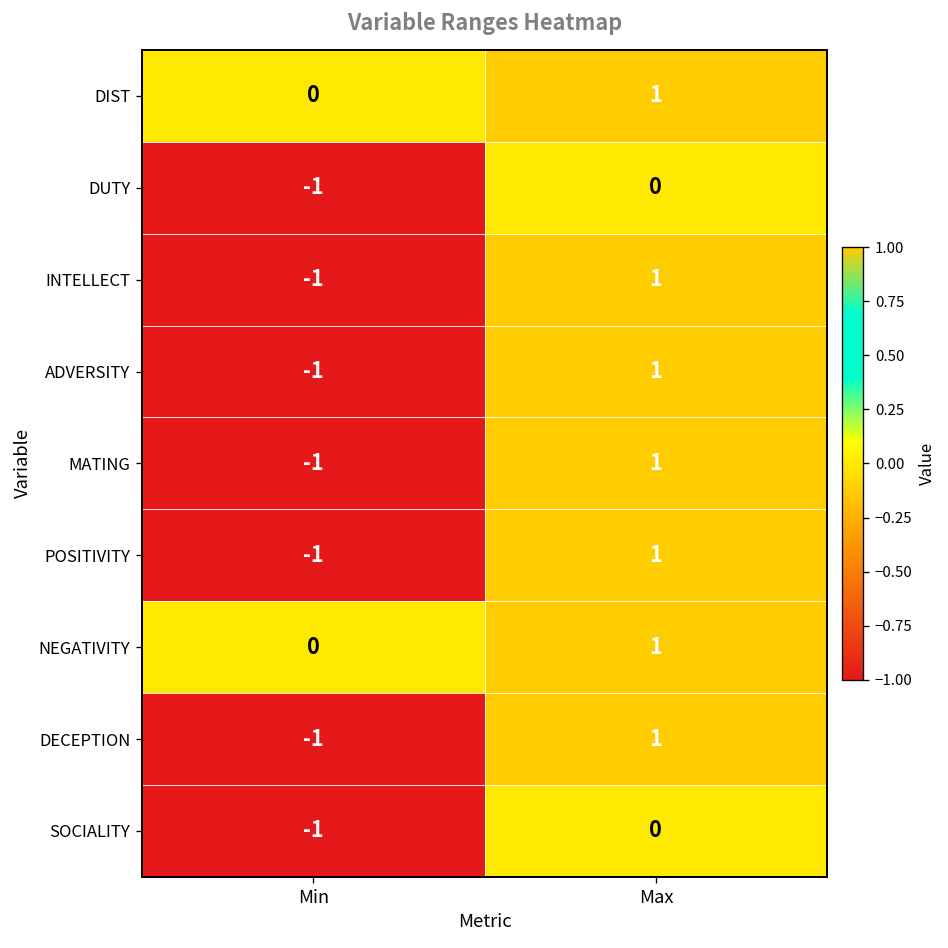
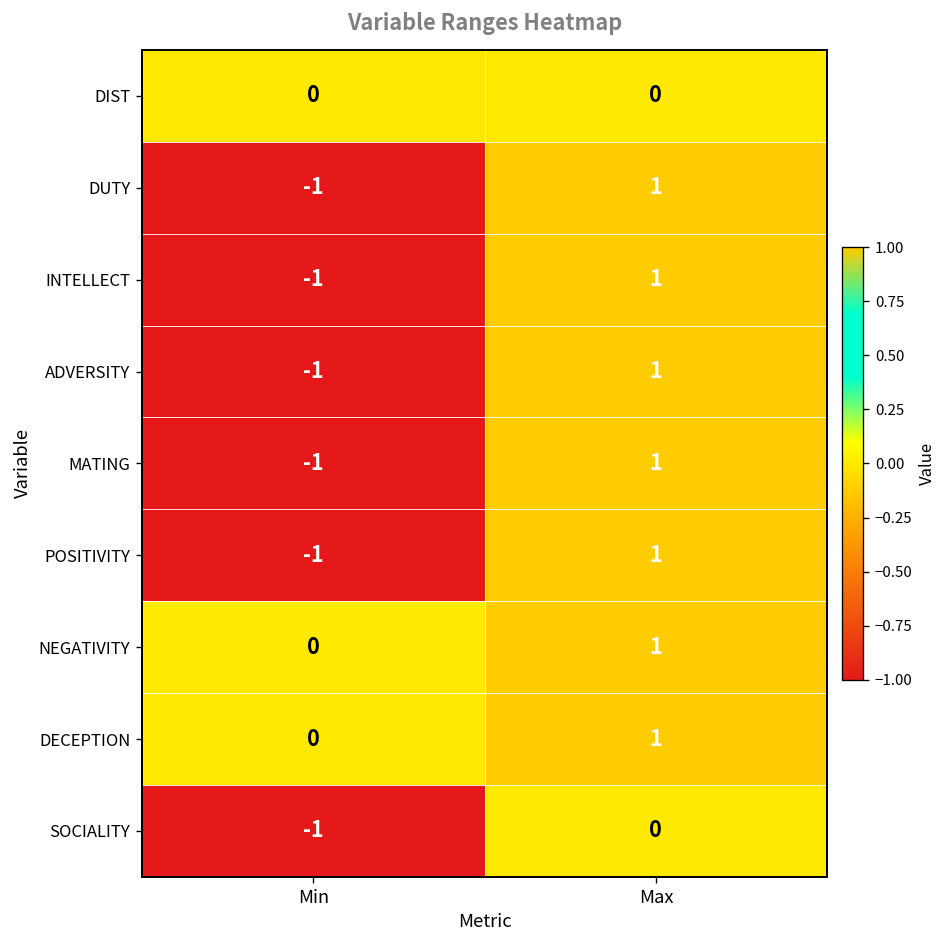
DIST, Max: 1 -> 0
DUTY, Max: 0 -> 1
DECEPTION, Min: -1 -> 0
